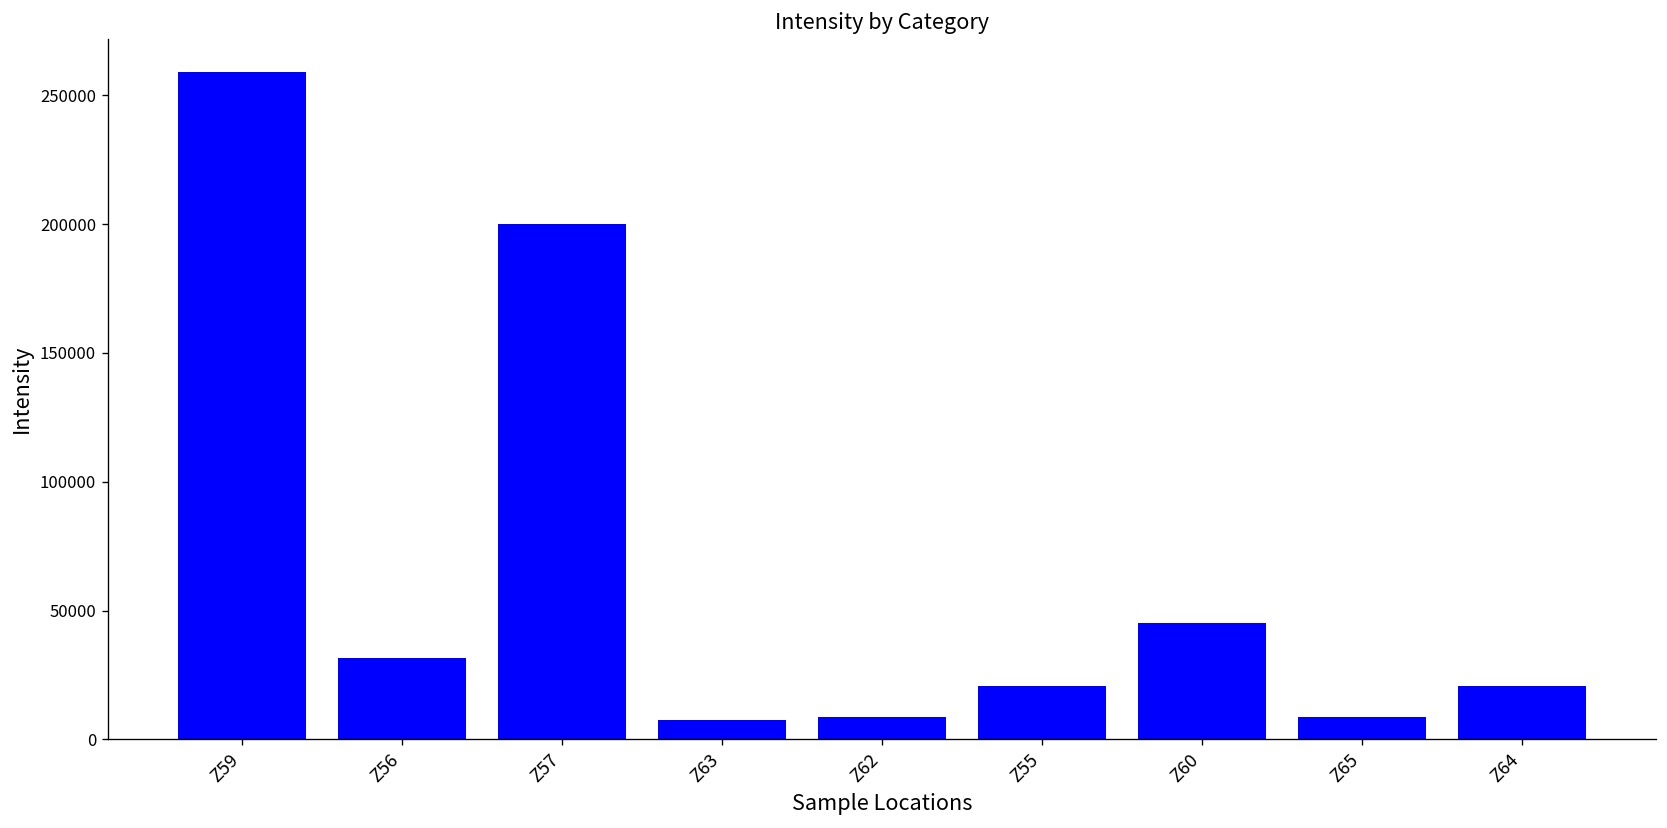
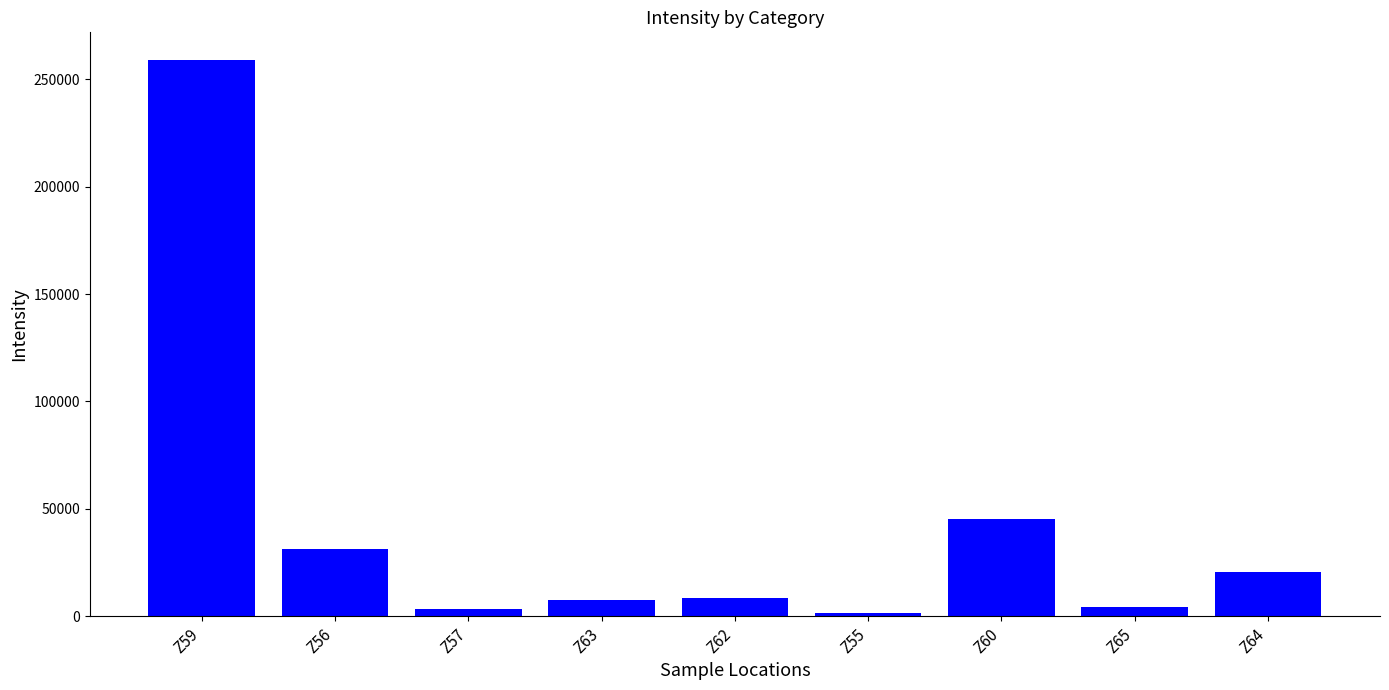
Z57: 200000 -> 3000
Z55: 21000 -> 2000
Z65: 9000 -> 4000
